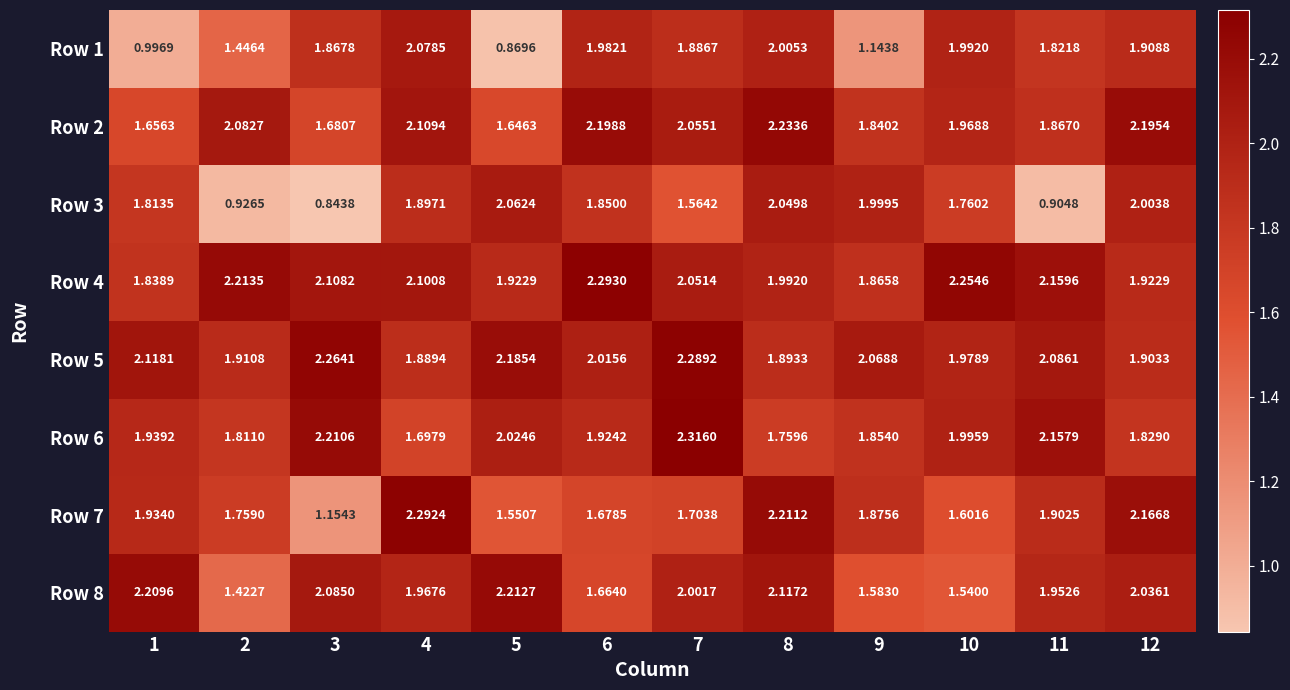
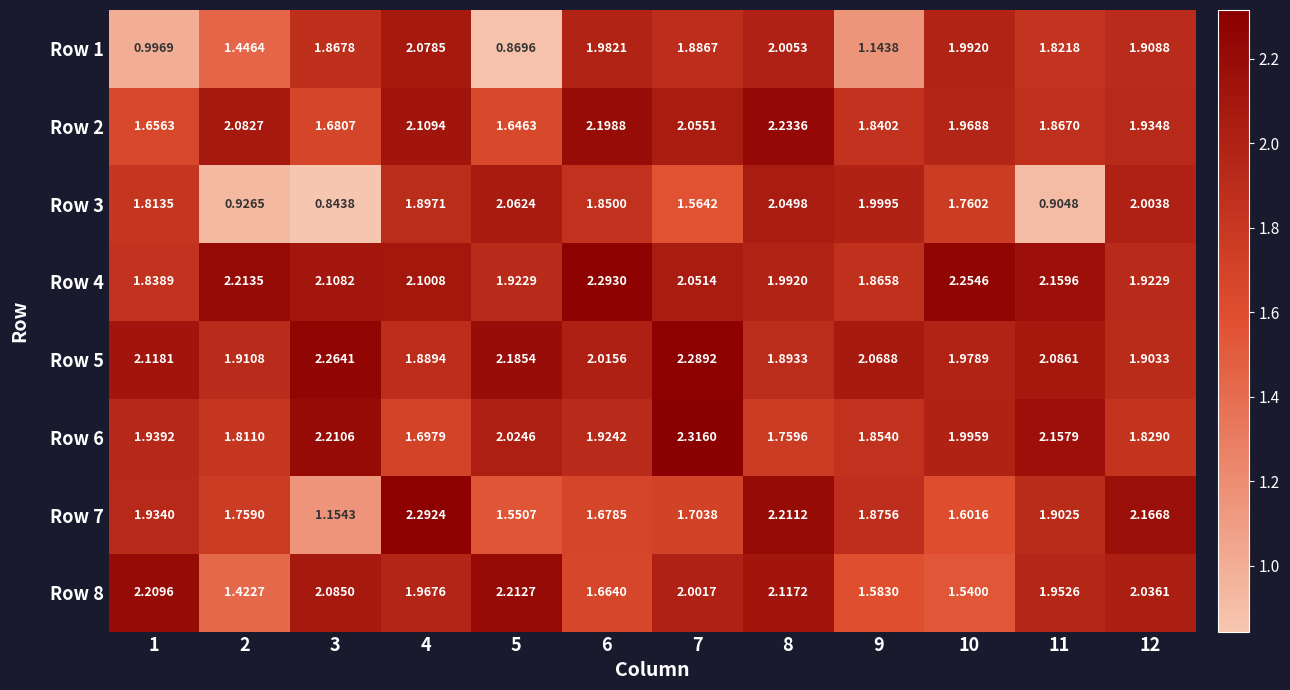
Row 2, 12: 2.1954 -> 1.9348
